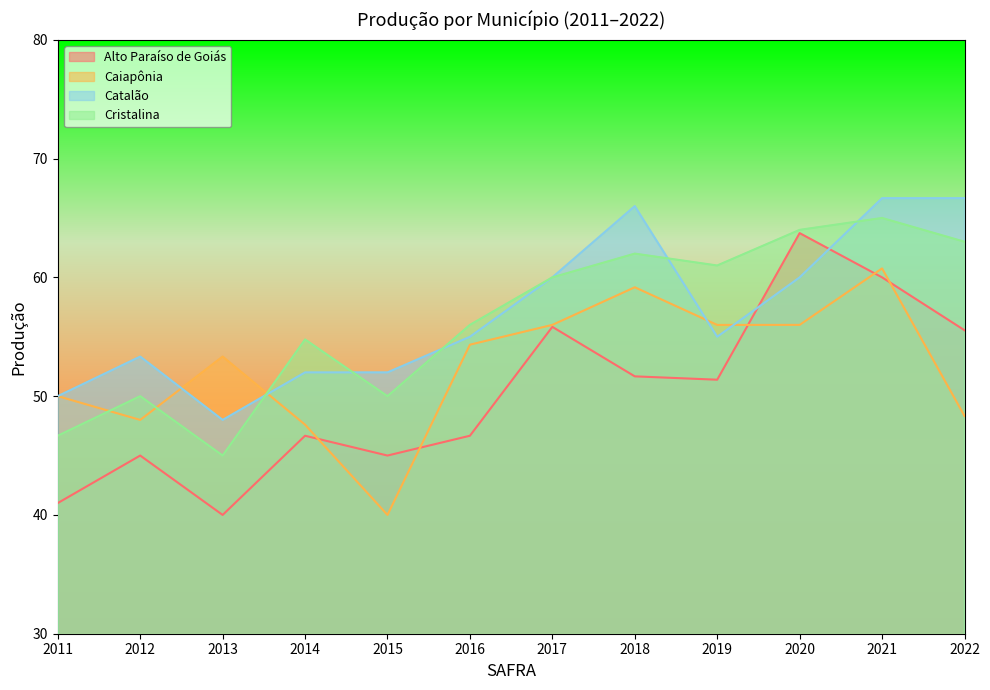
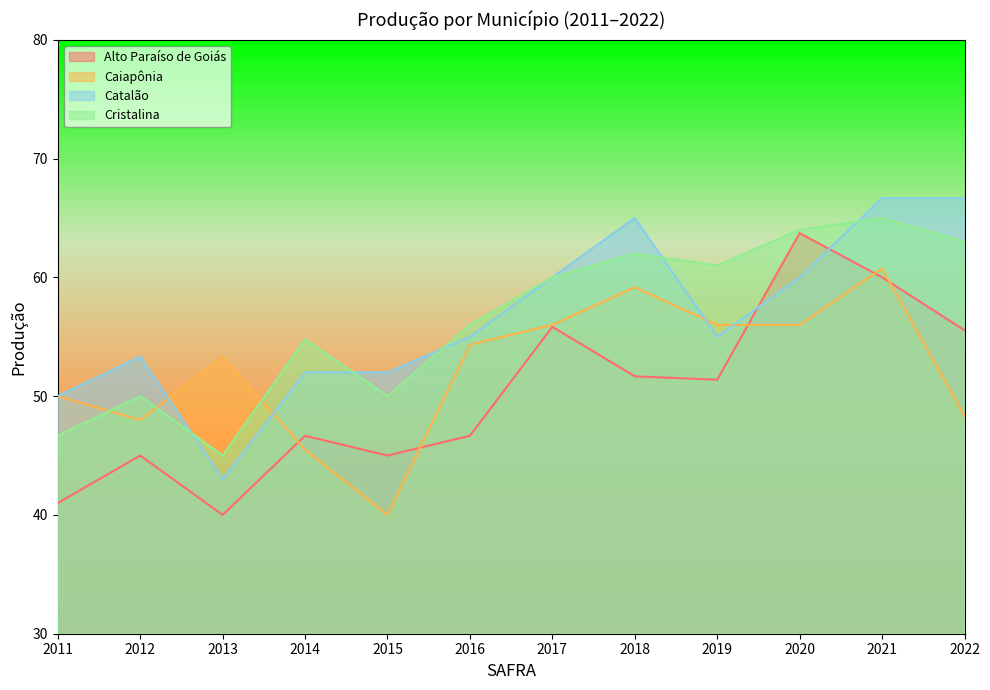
Catalão, 2013: 48 -> 43
Caiapônia, 2014: 47.6 -> 45.5
Catalão, 2018: 66 -> 65
